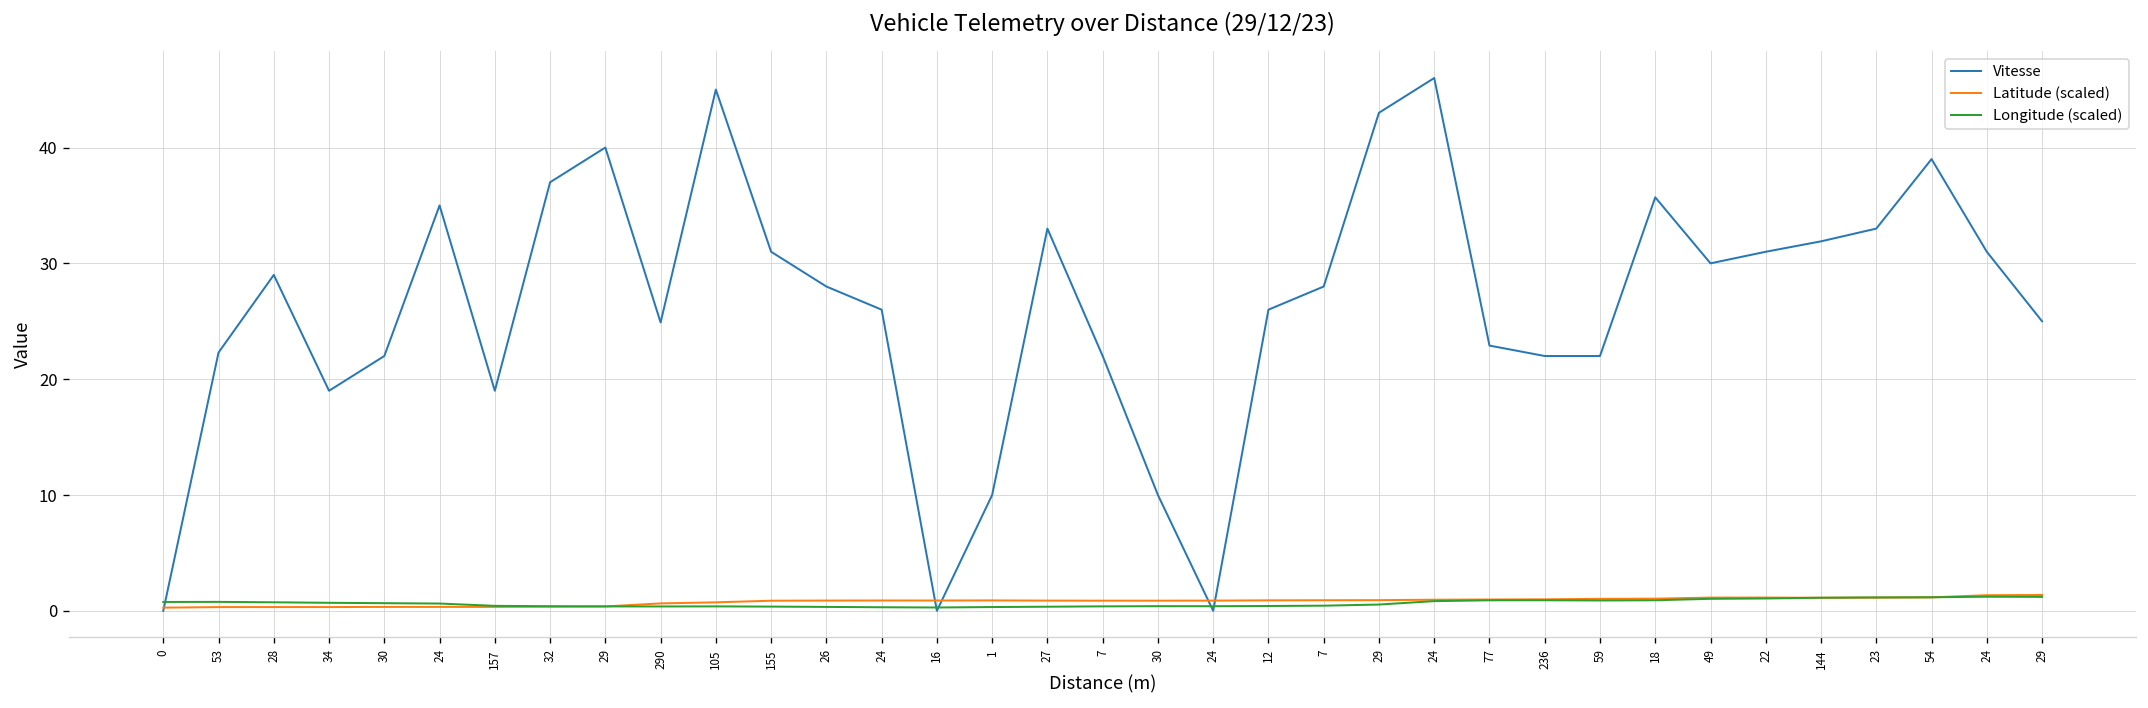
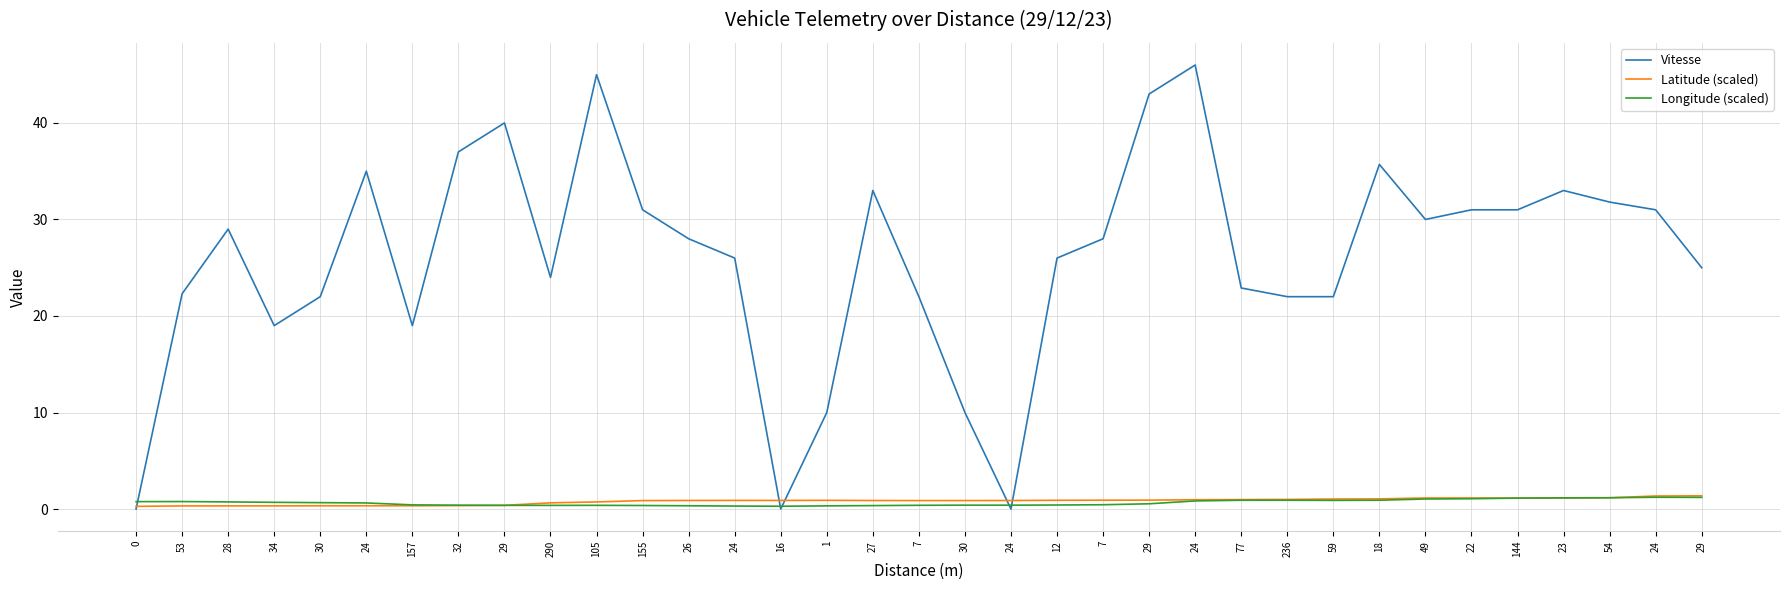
Vitesse, 290: 25 -> 24
Vitesse, 144: 32 -> 31
Vitesse, 54: 39 -> 32
